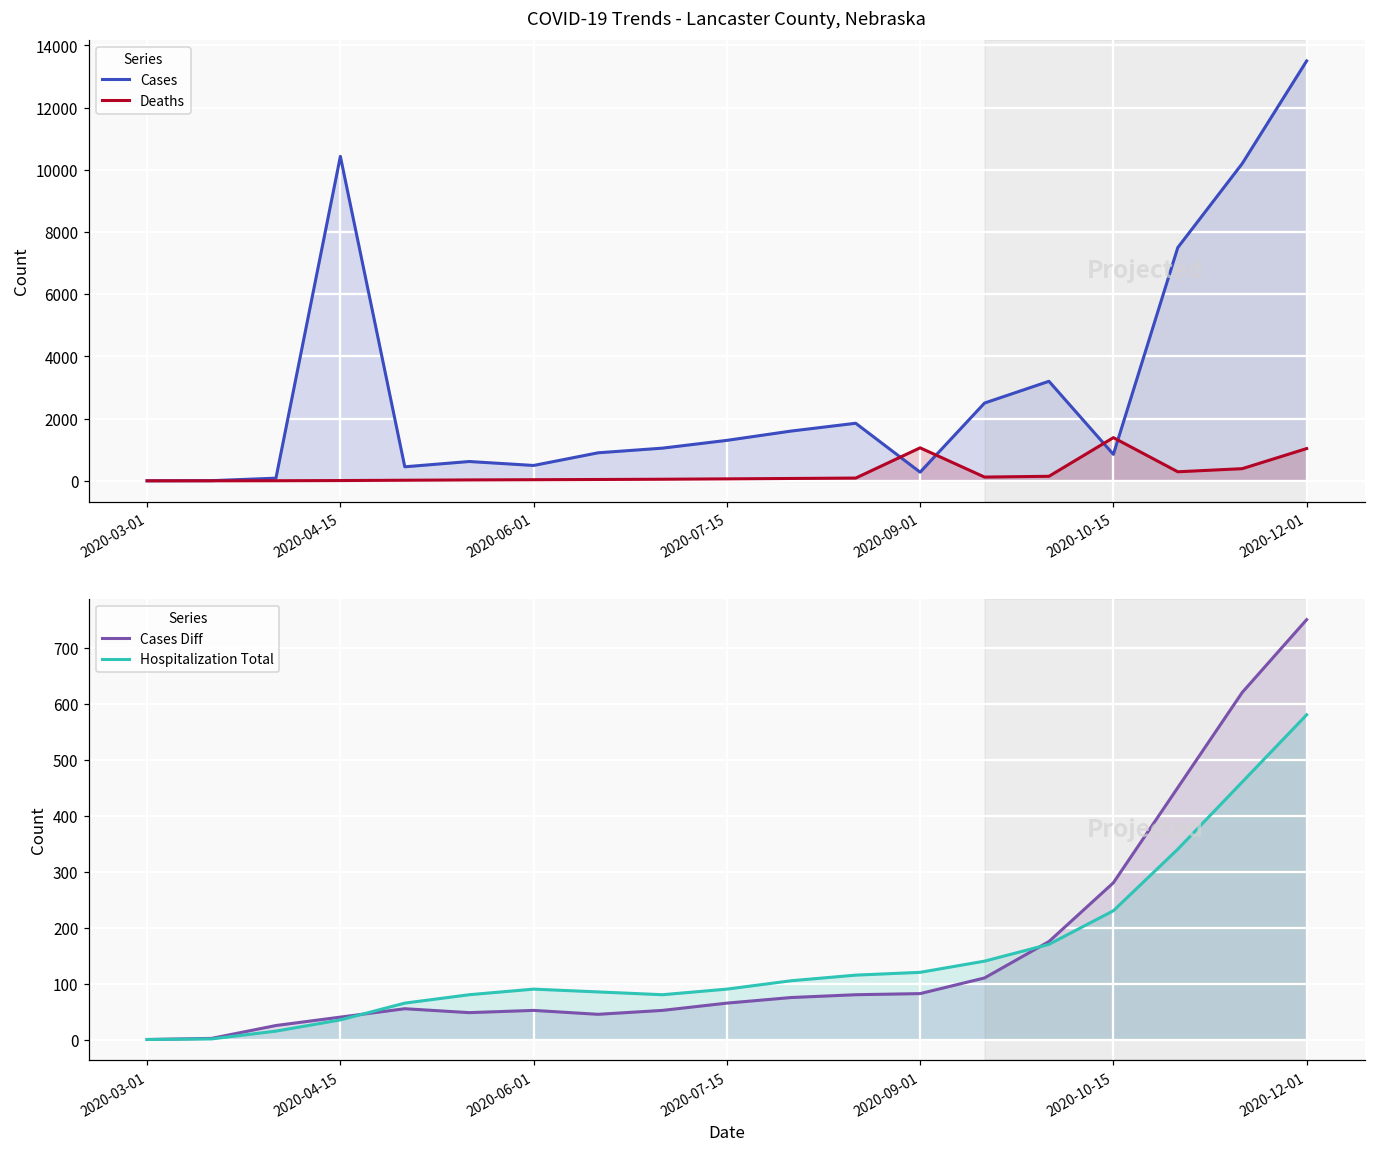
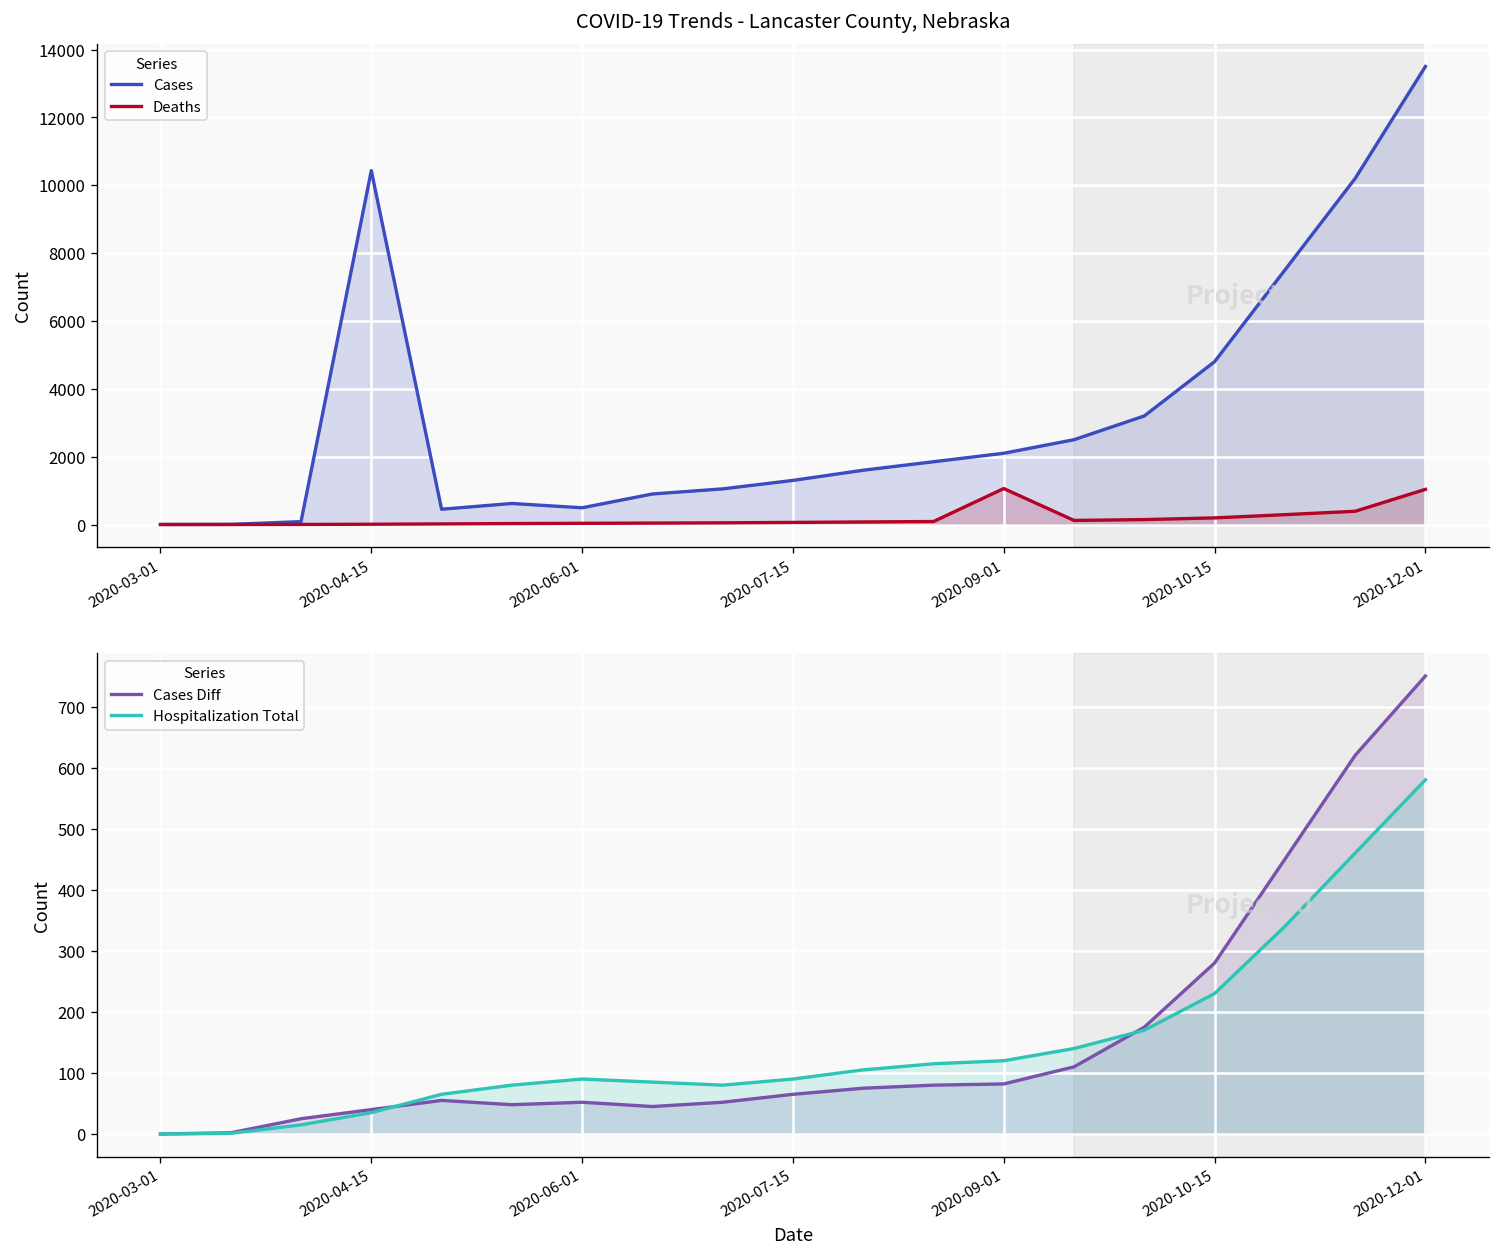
COVID-19 Trends - Lancaster County, Nebraska, Cases, 2020-09-01: 300 -> 2100
COVID-19 Trends - Lancaster County, Nebraska, Cases, 2020-10-15: 900 -> 4800
COVID-19 Trends - Lancaster County, Nebraska, Deaths, 2020-10-15: 1400 -> 200
